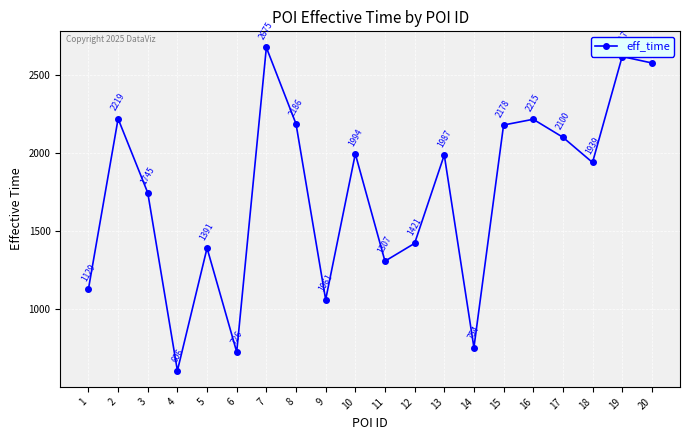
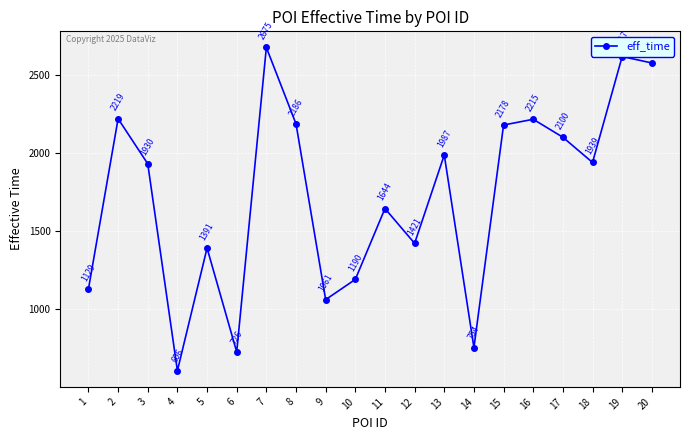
3: 1745 -> 1930
10: 1994 -> 1190
11: 1307 -> 1644
